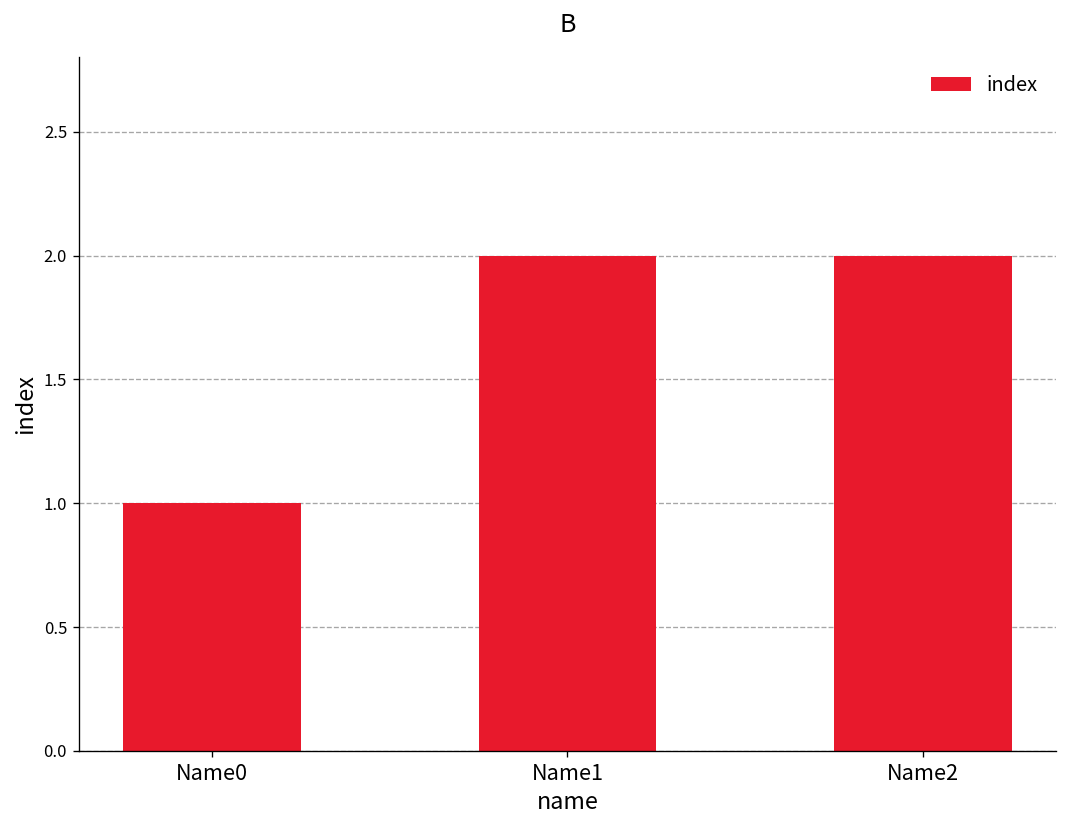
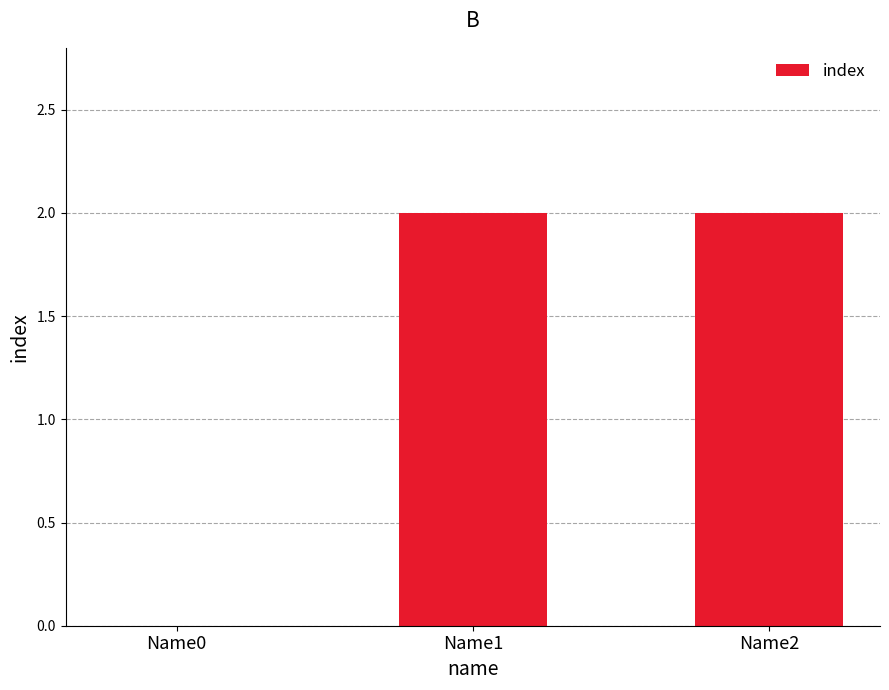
Name0: 1 -> 0
